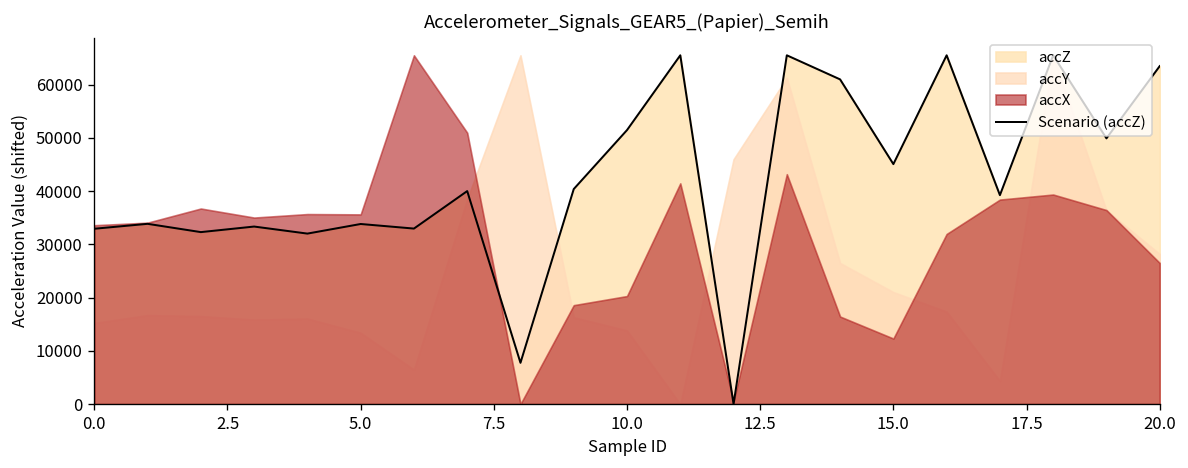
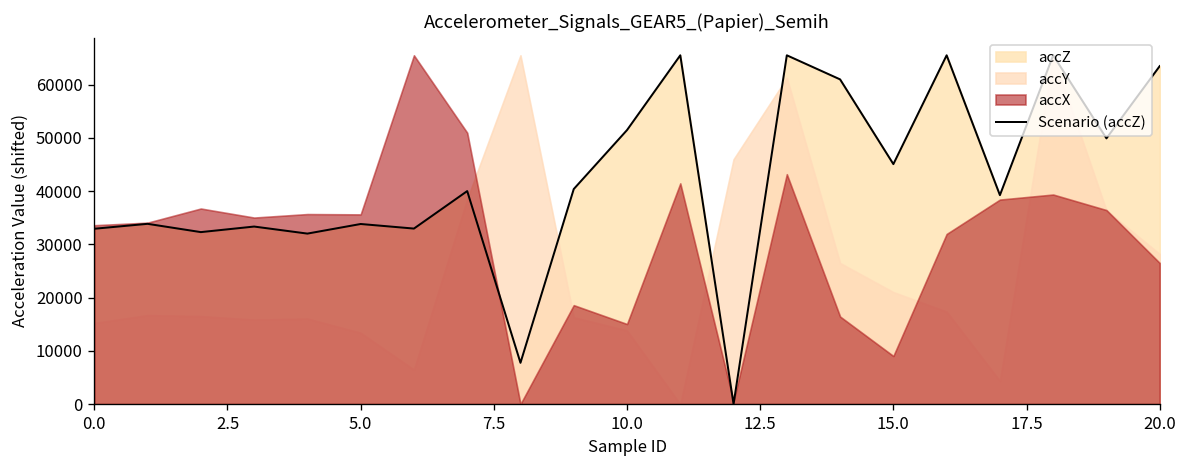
accX, 10.0: 20000 -> 15000
accX, 15.0: 12000 -> 9000
